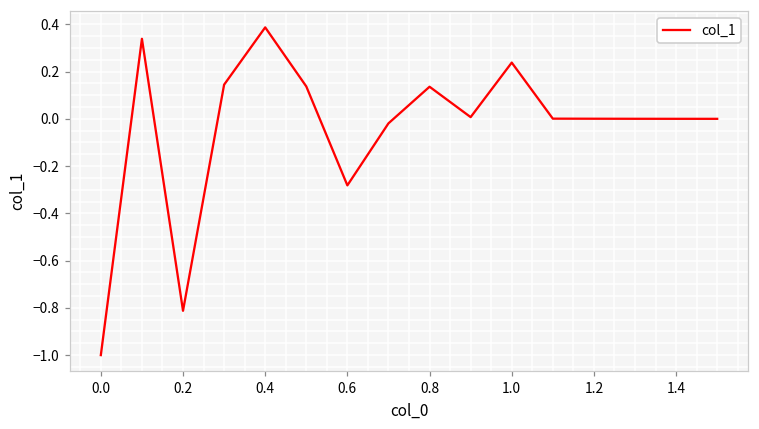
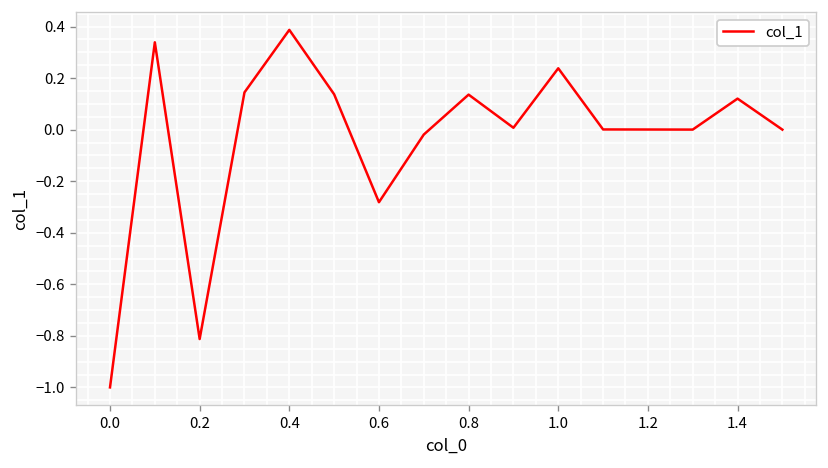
1.4: 0.00 -> 0.12
